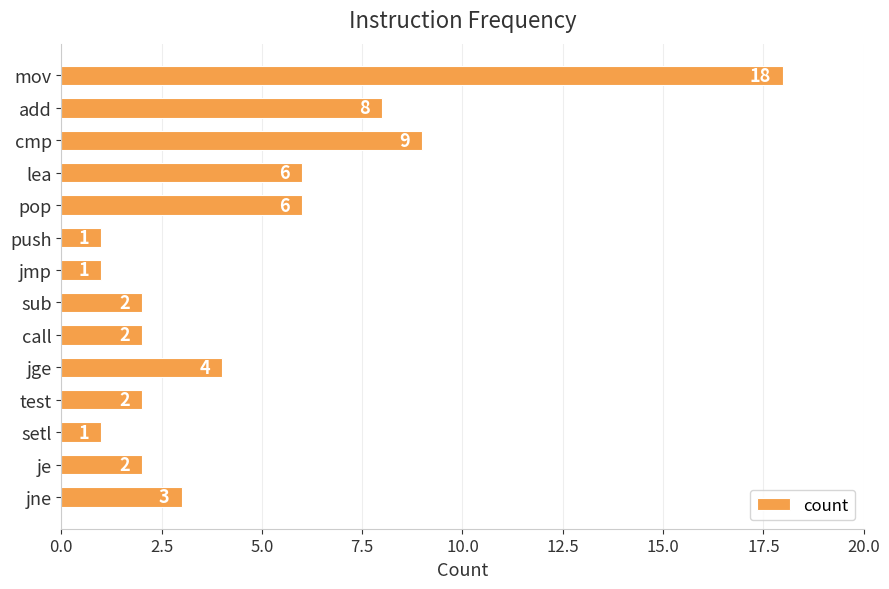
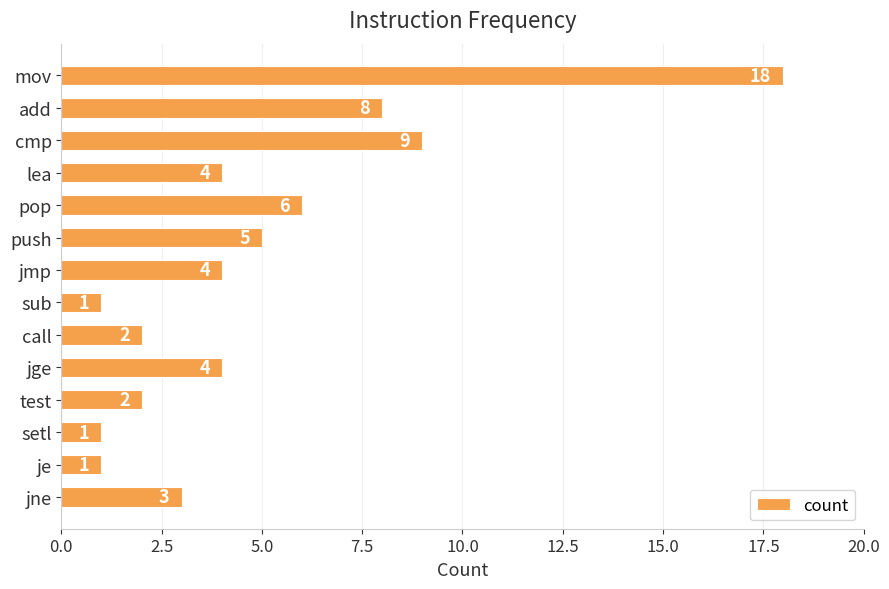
lea: 6 -> 4
push: 1 -> 5
jmp: 1 -> 4
sub: 2 -> 1
je: 2 -> 1
